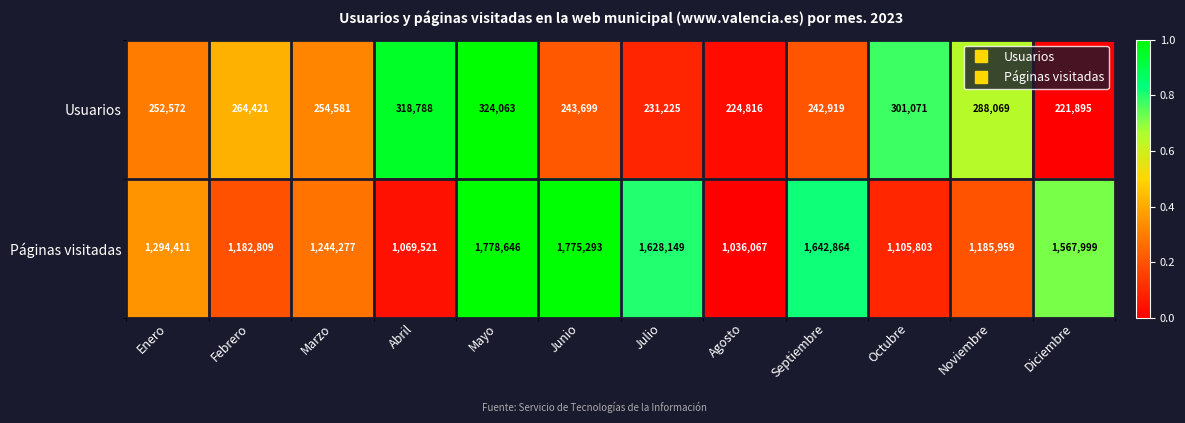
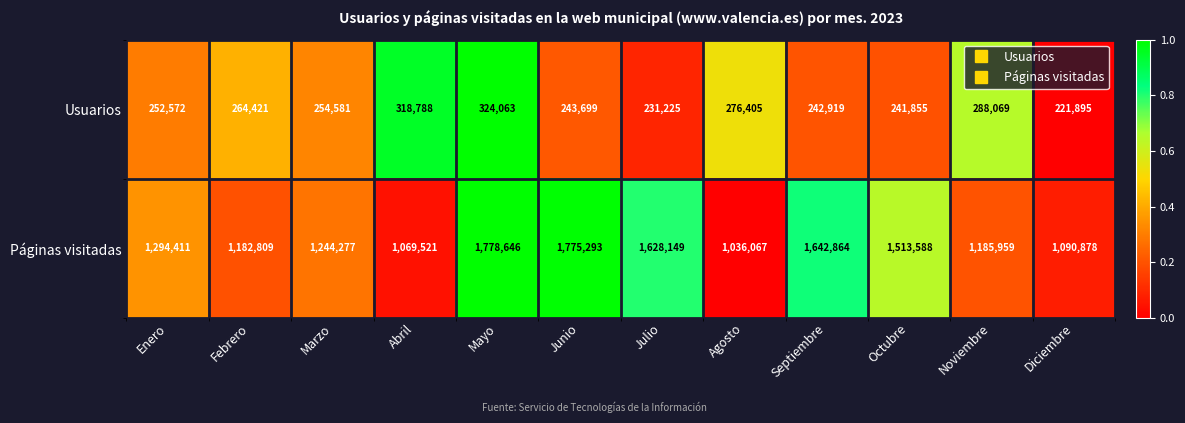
Usuarios, Agosto: 224,816 -> 276,405
Usuarios, Octubre: 301,071 -> 241,855
Páginas visitadas, Octubre: 1,105,803 -> 1,513,588
Páginas visitadas, Diciembre: 1,567,999 -> 1,090,878
